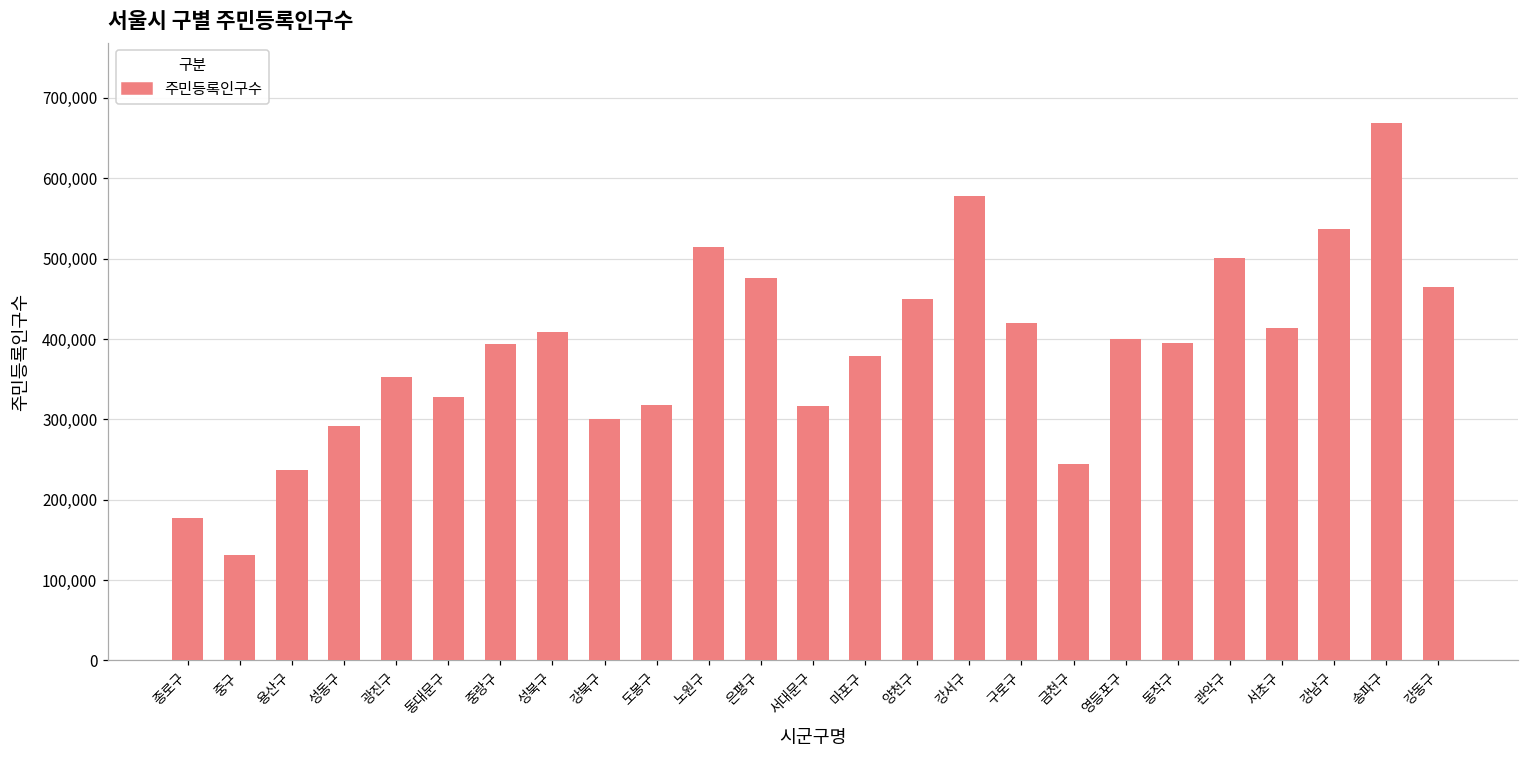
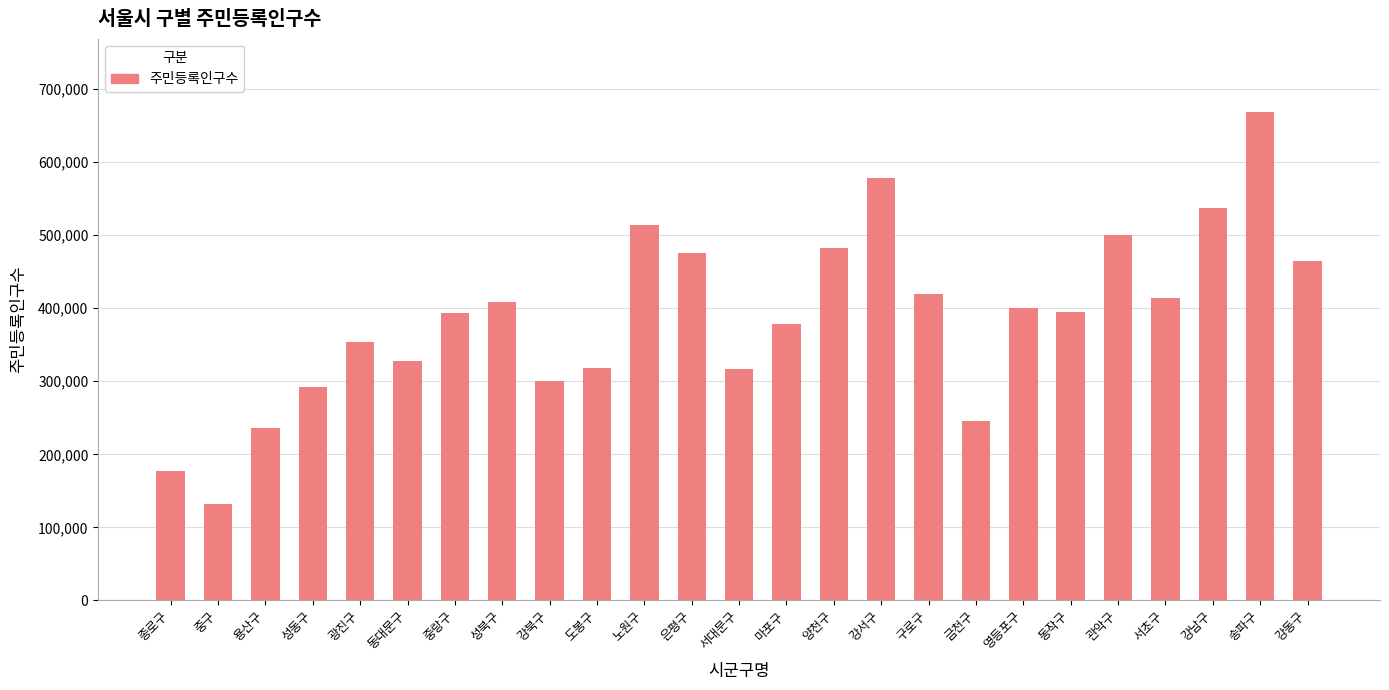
양천구: 450,000 -> 480,000
